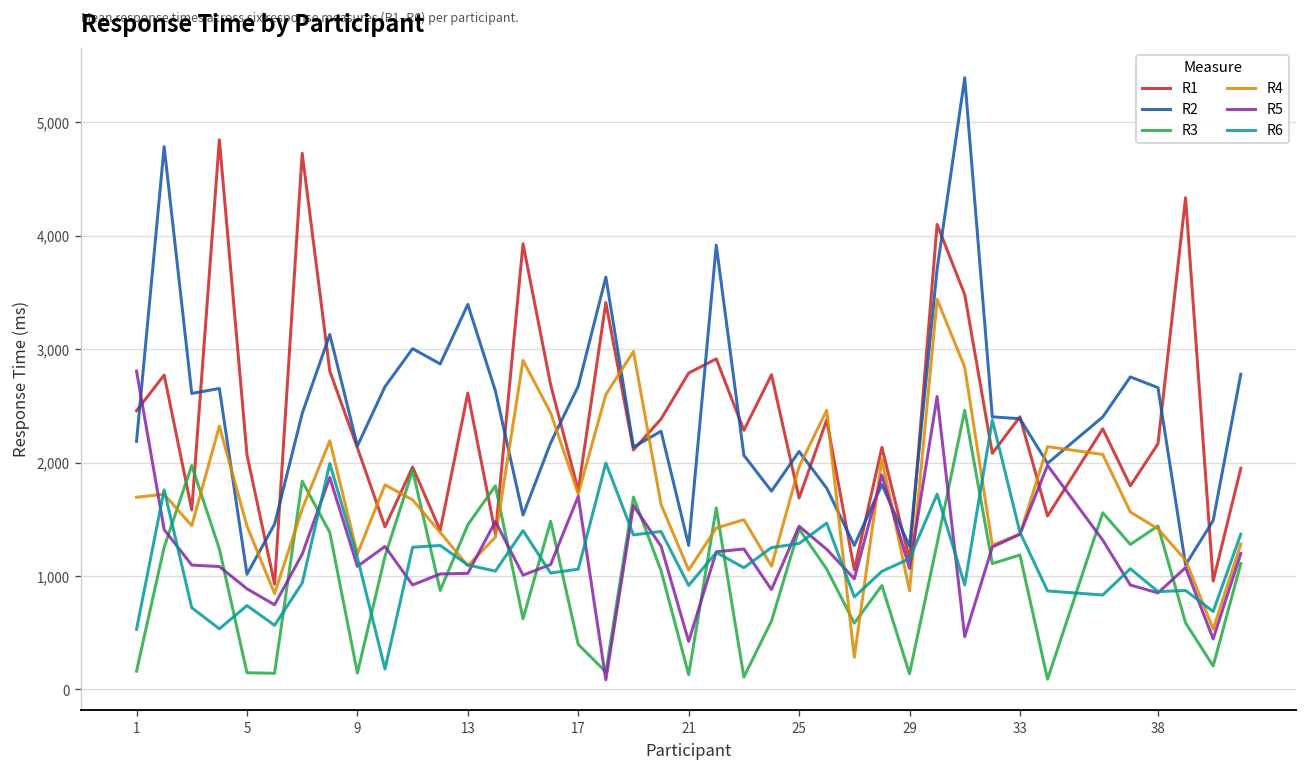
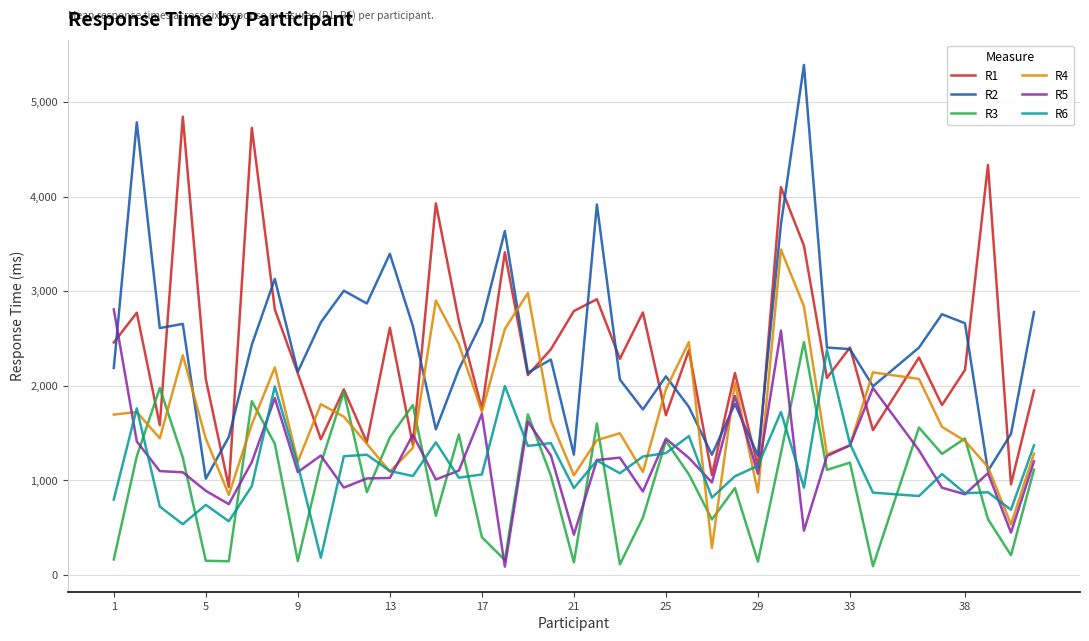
R6, 1: 500 -> 800
